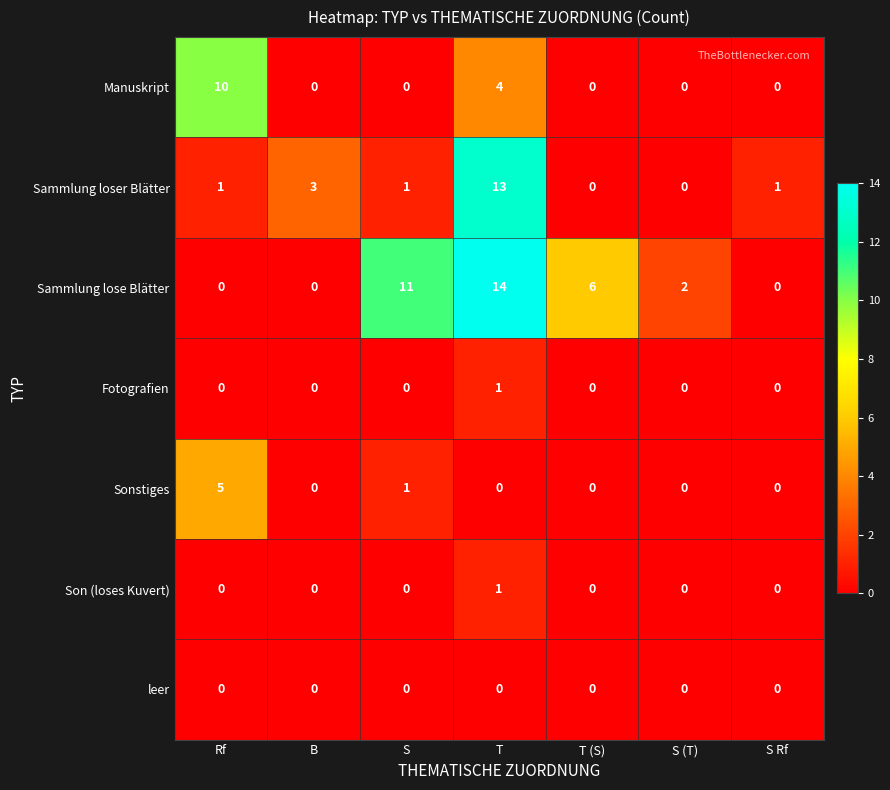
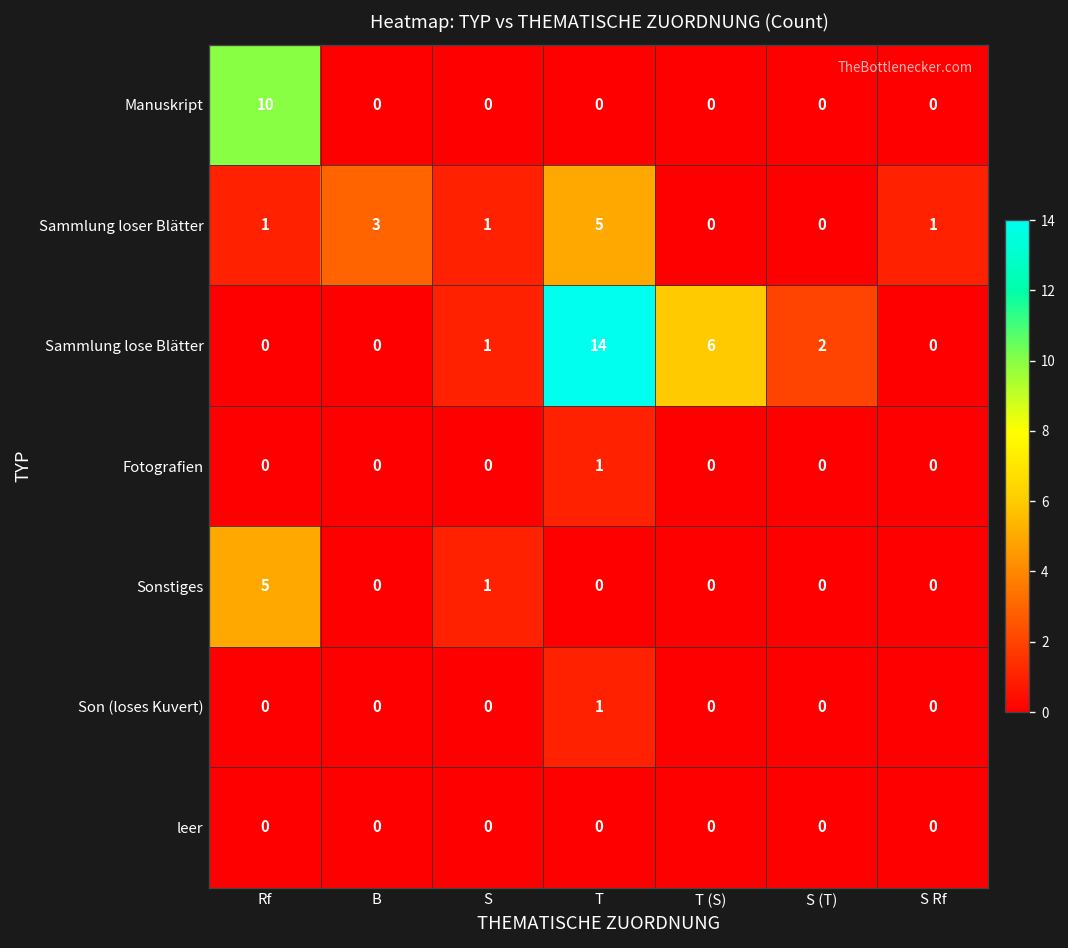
Manuskript, T: 4 -> 0
Sammlung loser Blätter, T: 13 -> 5
Sammlung lose Blätter, S: 11 -> 1
